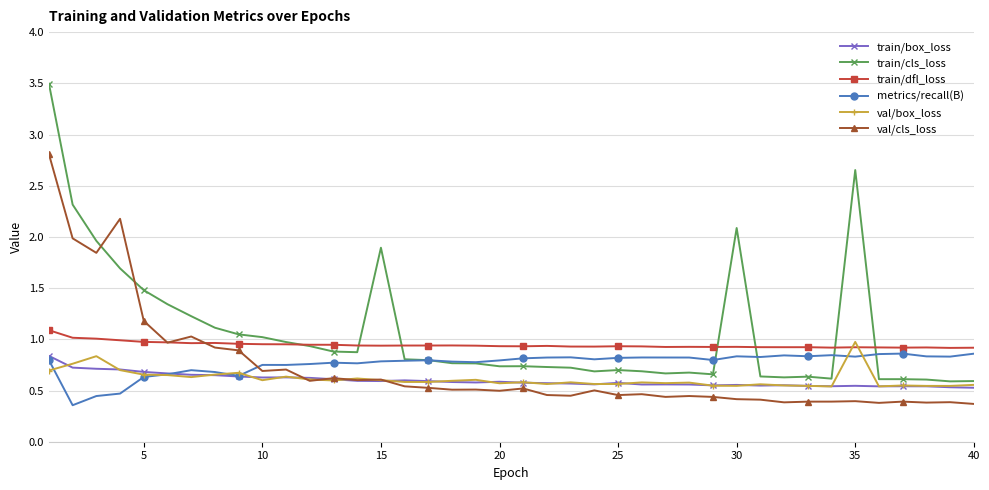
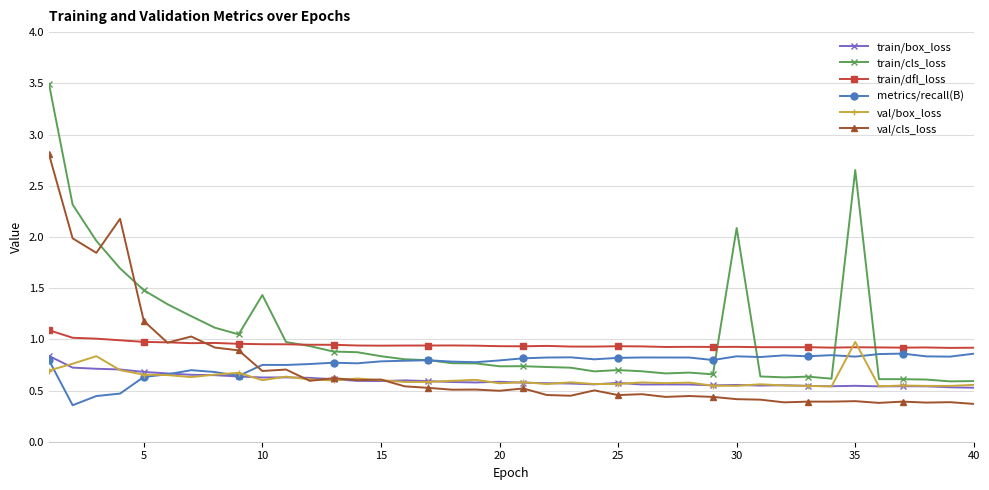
train/cls_loss, 10: 1.02 -> 1.43
train/cls_loss, 15: 1.89 -> 0.84
